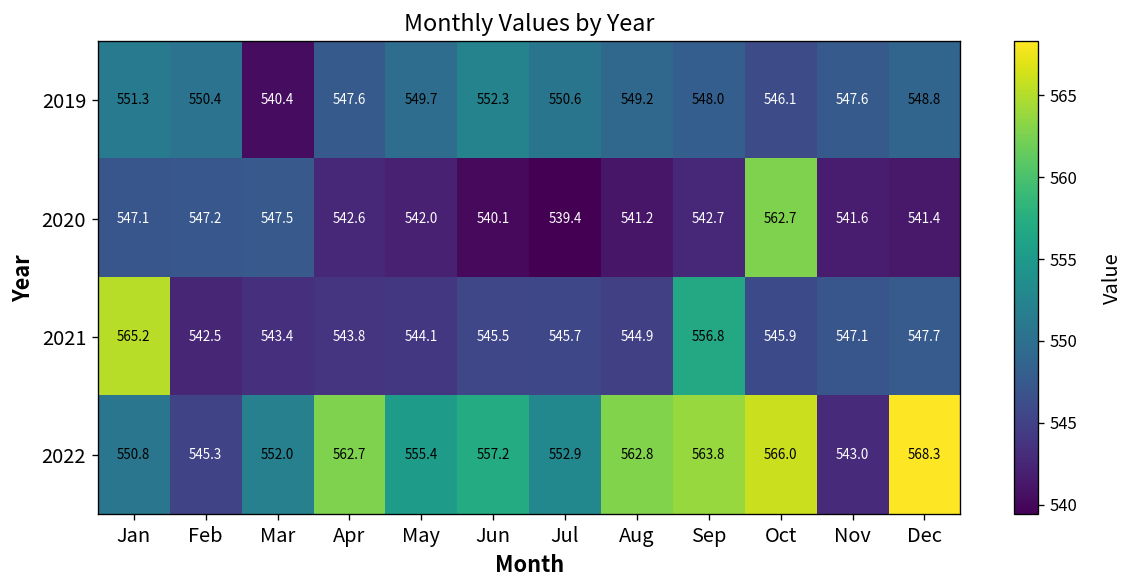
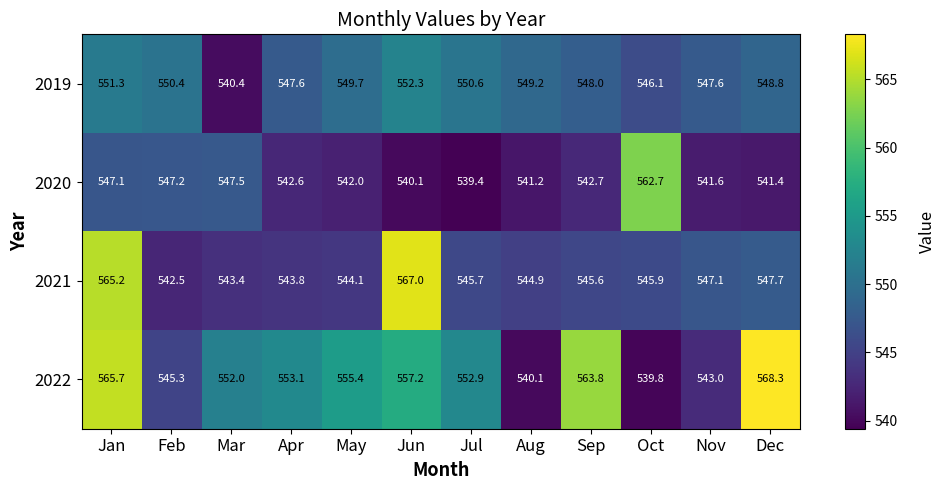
2021, Jun: 545.5 -> 567.0
2021, Sep: 556.8 -> 545.6
2022, Jan: 550.8 -> 565.7
2022, Apr: 562.7 -> 553.1
2022, Aug: 562.8 -> 540.1
2022, Oct: 566.0 -> 539.8
